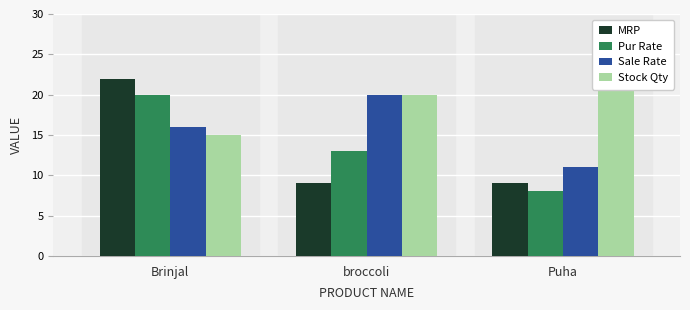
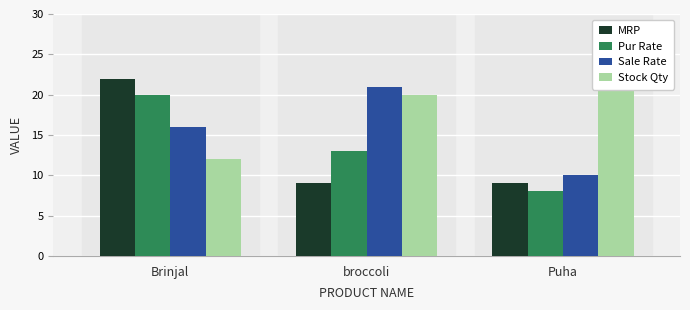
Stock Qty, Brinjal: 15 -> 12
Sale Rate, broccoli: 20 -> 21
Sale Rate, Puha: 11 -> 10
